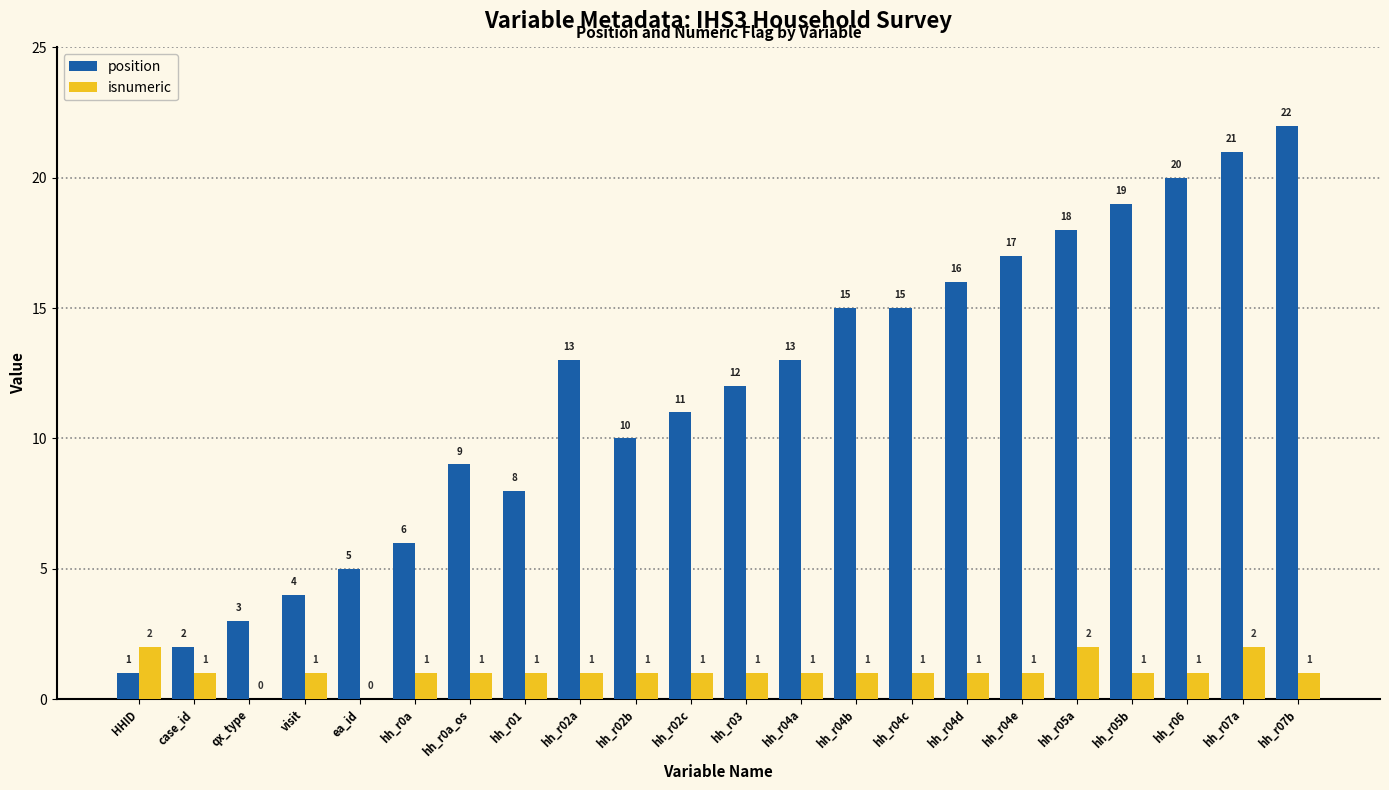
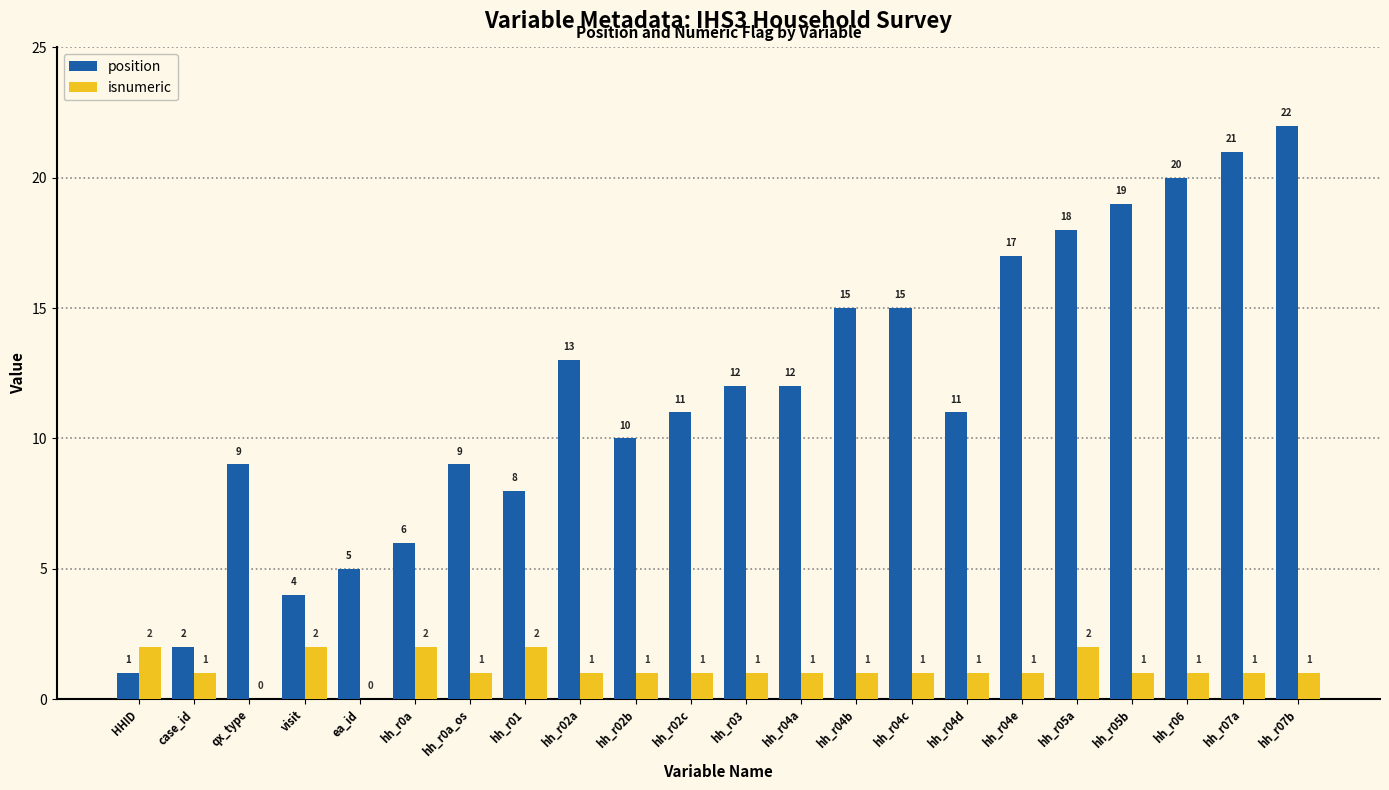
position, qx_type: 3 -> 9
isnumeric, visit: 1 -> 2
isnumeric, hh_r0a: 1 -> 2
isnumeric, hh_r01: 1 -> 2
position, hh_r04a: 13 -> 12
position, hh_r04d: 16 -> 11
isnumeric, hh_r07a: 2 -> 1
